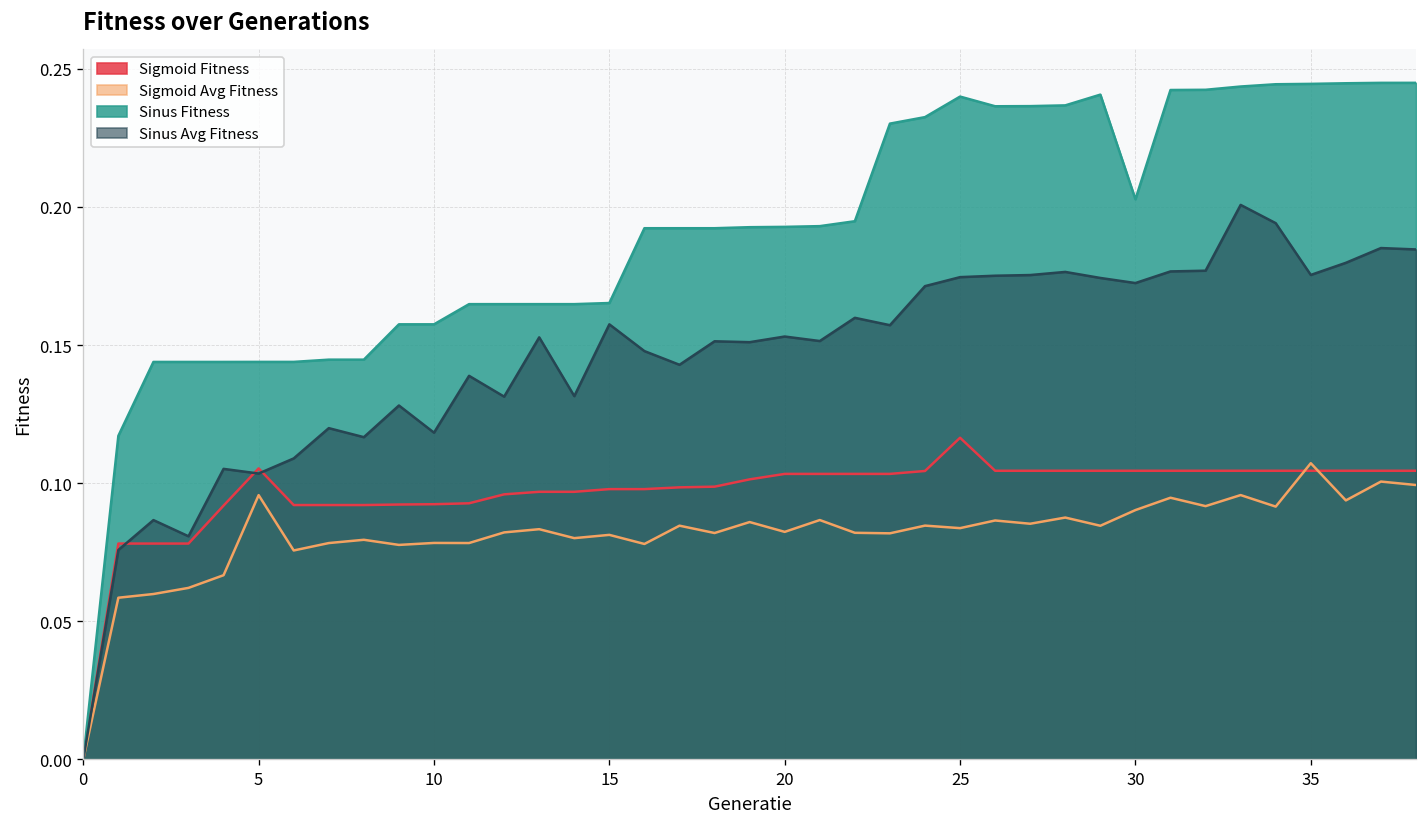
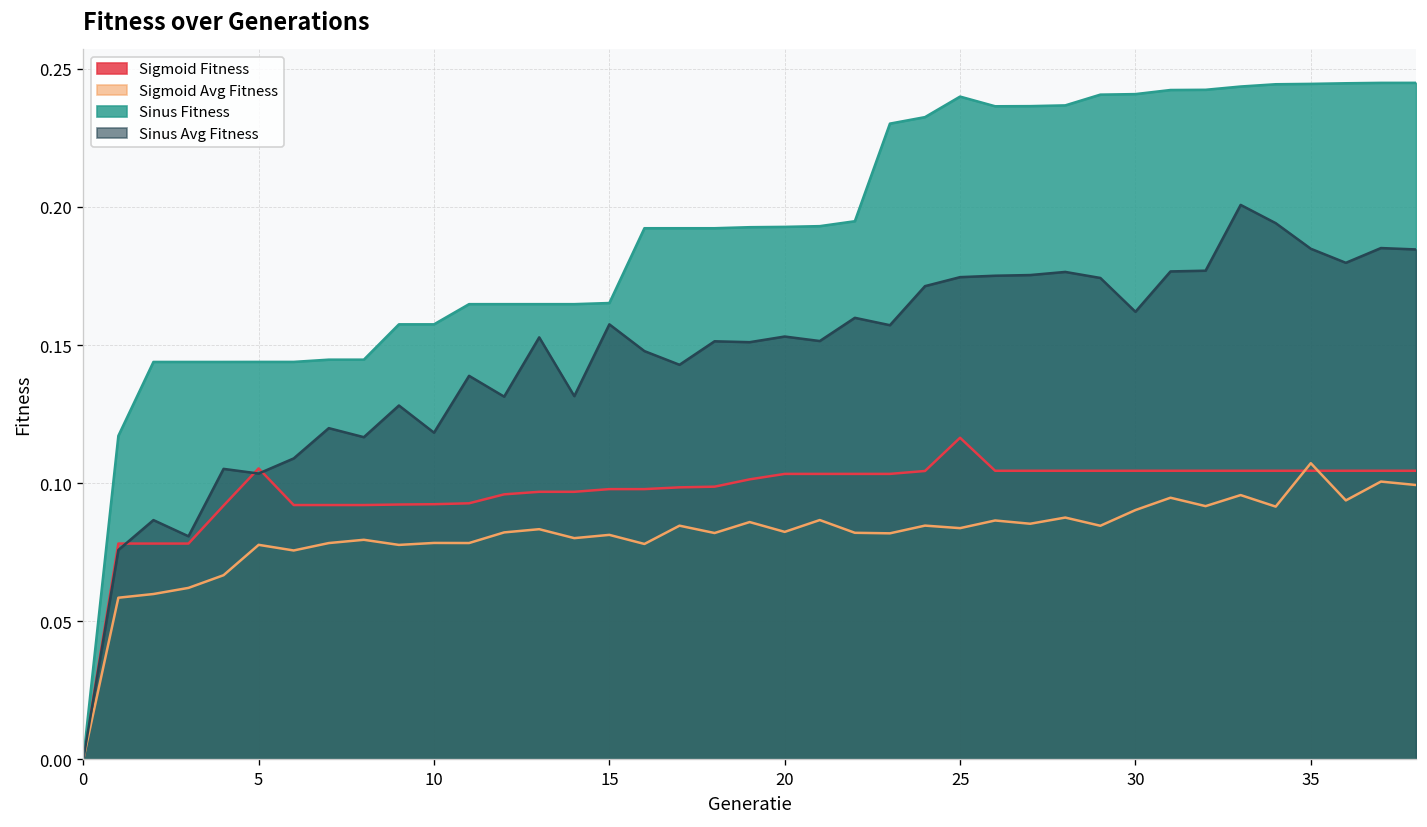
Sigmoid Avg Fitness, 5: 0.096 -> 0.078
Sinus Fitness, 30: 0.203 -> 0.241
Sinus Avg Fitness, 30: 0.172 -> 0.162
Sinus Avg Fitness, 35: 0.175 -> 0.185
